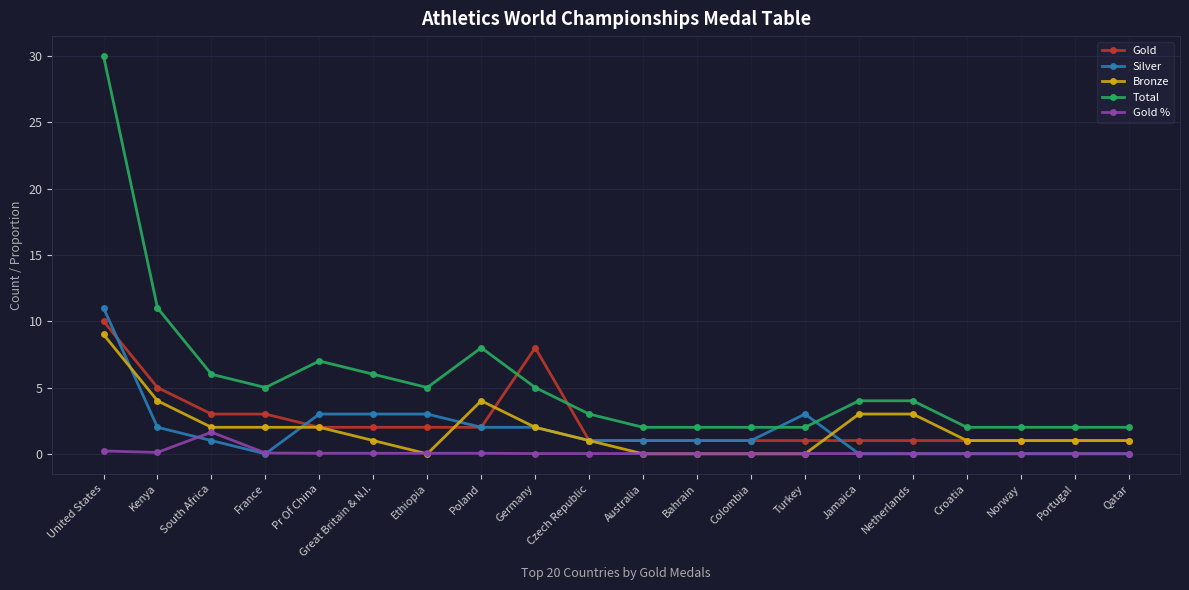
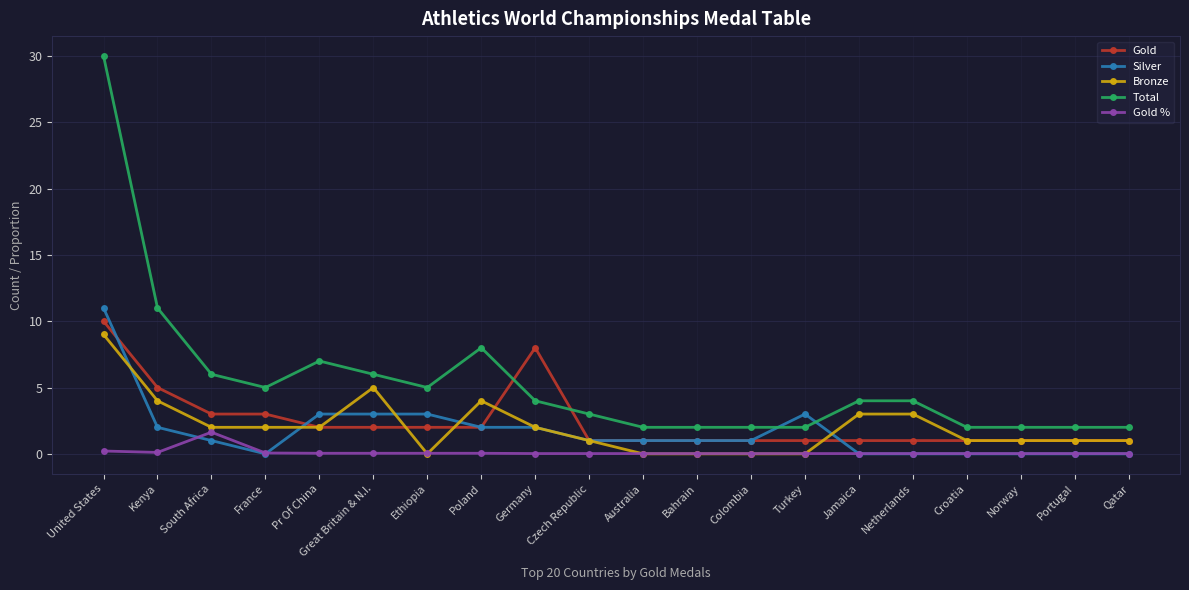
Bronze, Great Britain & N.I.: 1 -> 5
Total, Germany: 5 -> 4
